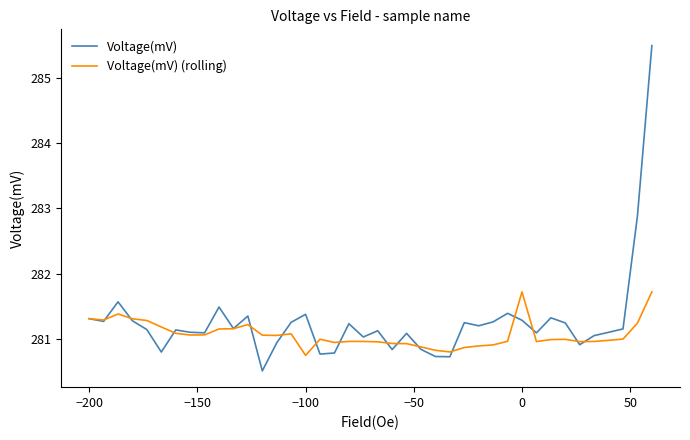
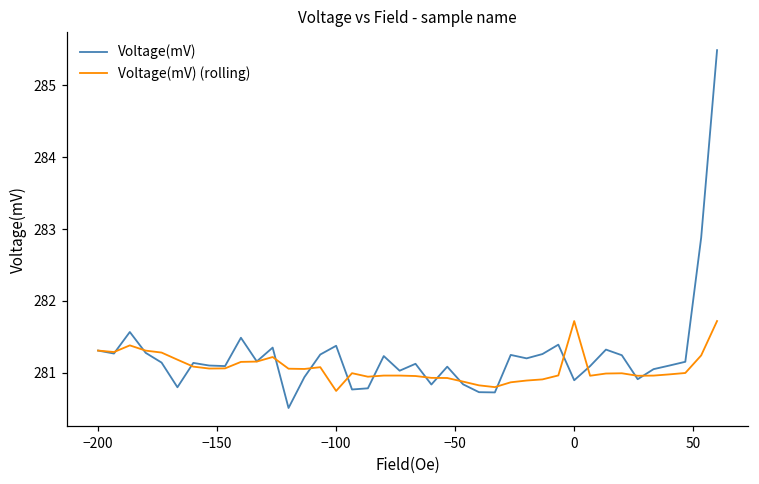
Voltage(mV), 0: 281.3 -> 280.9
